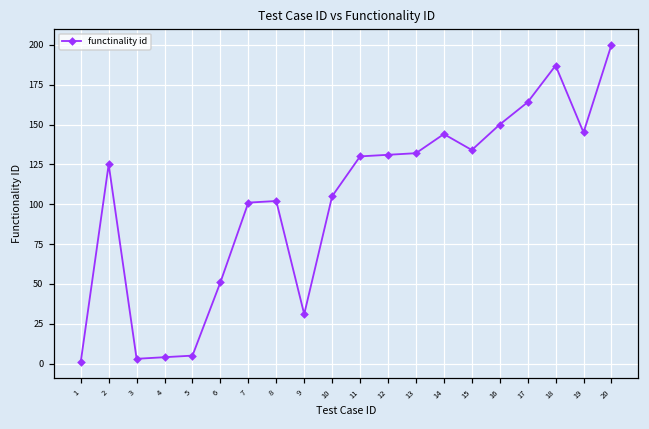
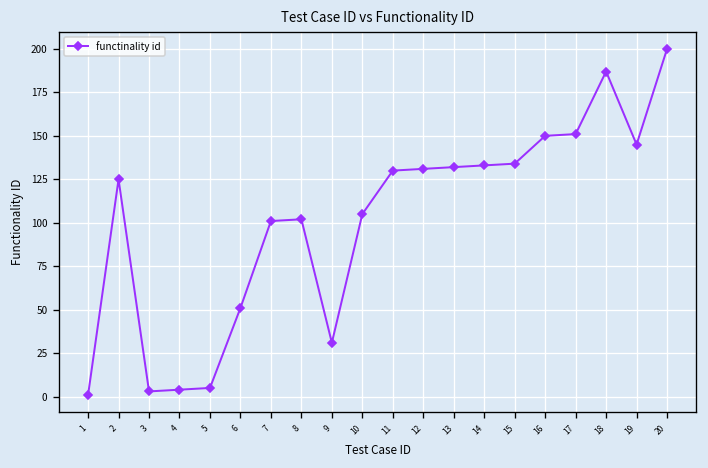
14: 144 -> 133
17: 164 -> 151
